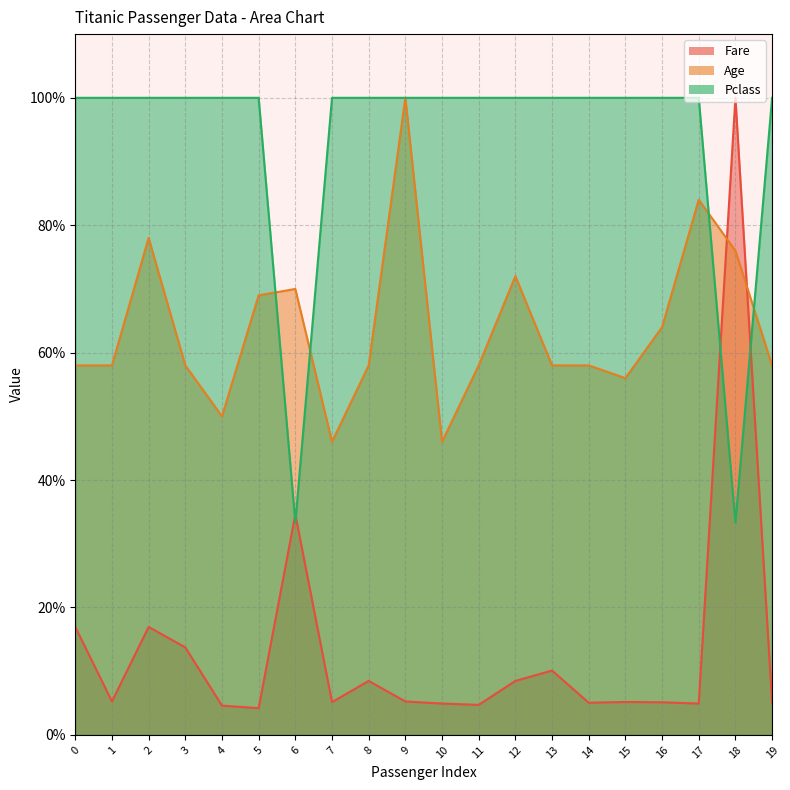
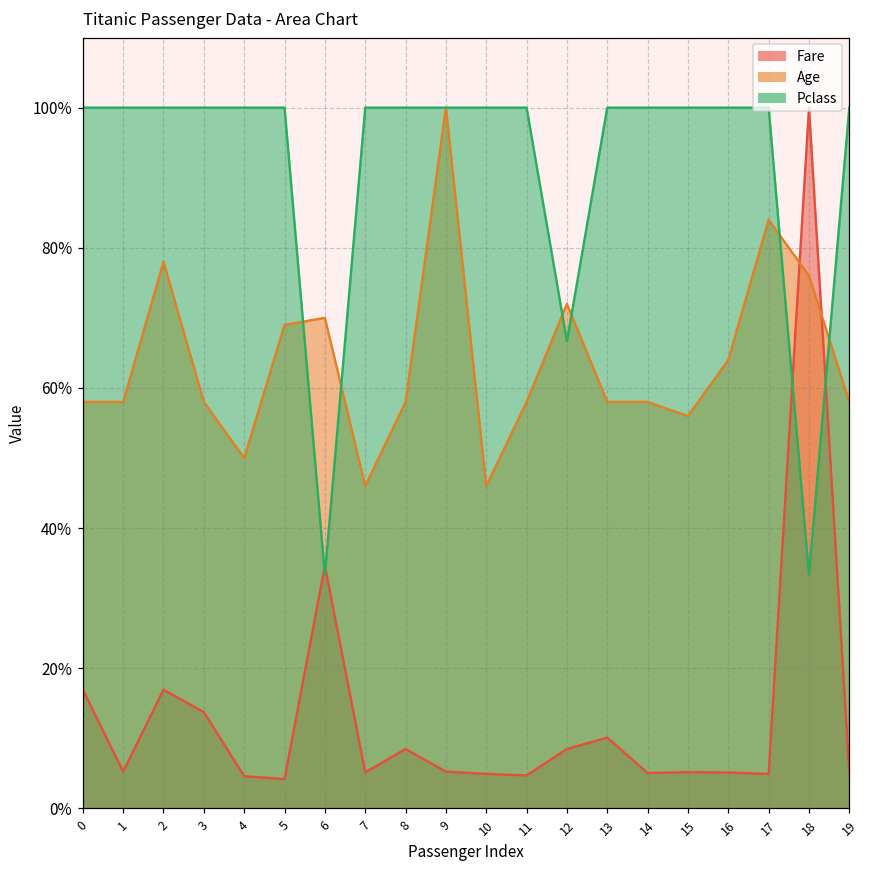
Pclass, 12: 100% -> 67%
